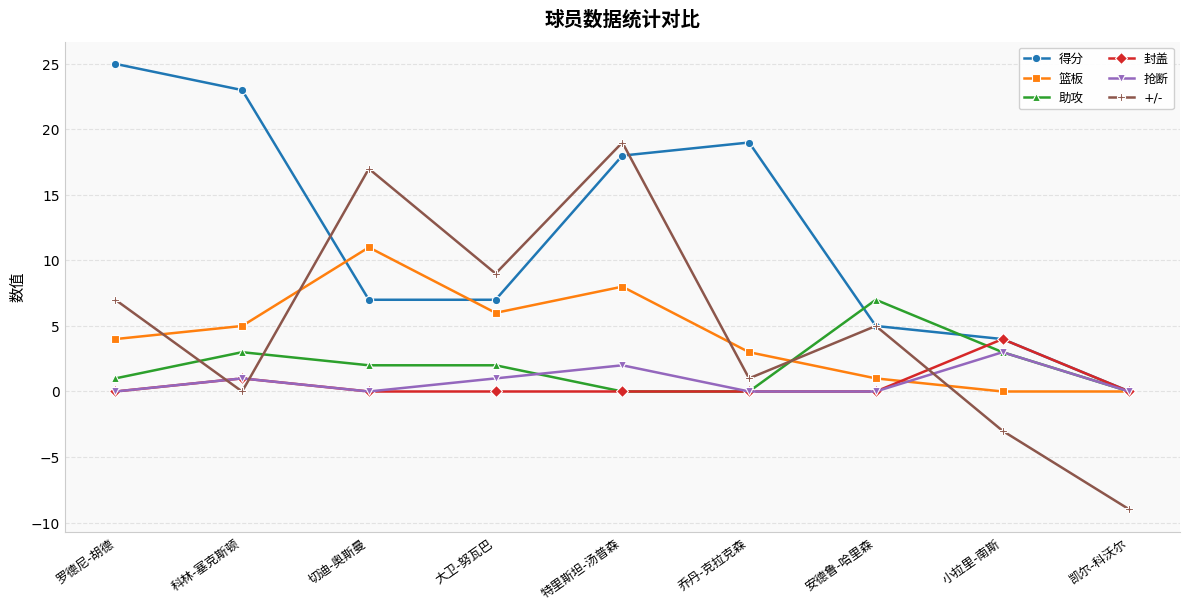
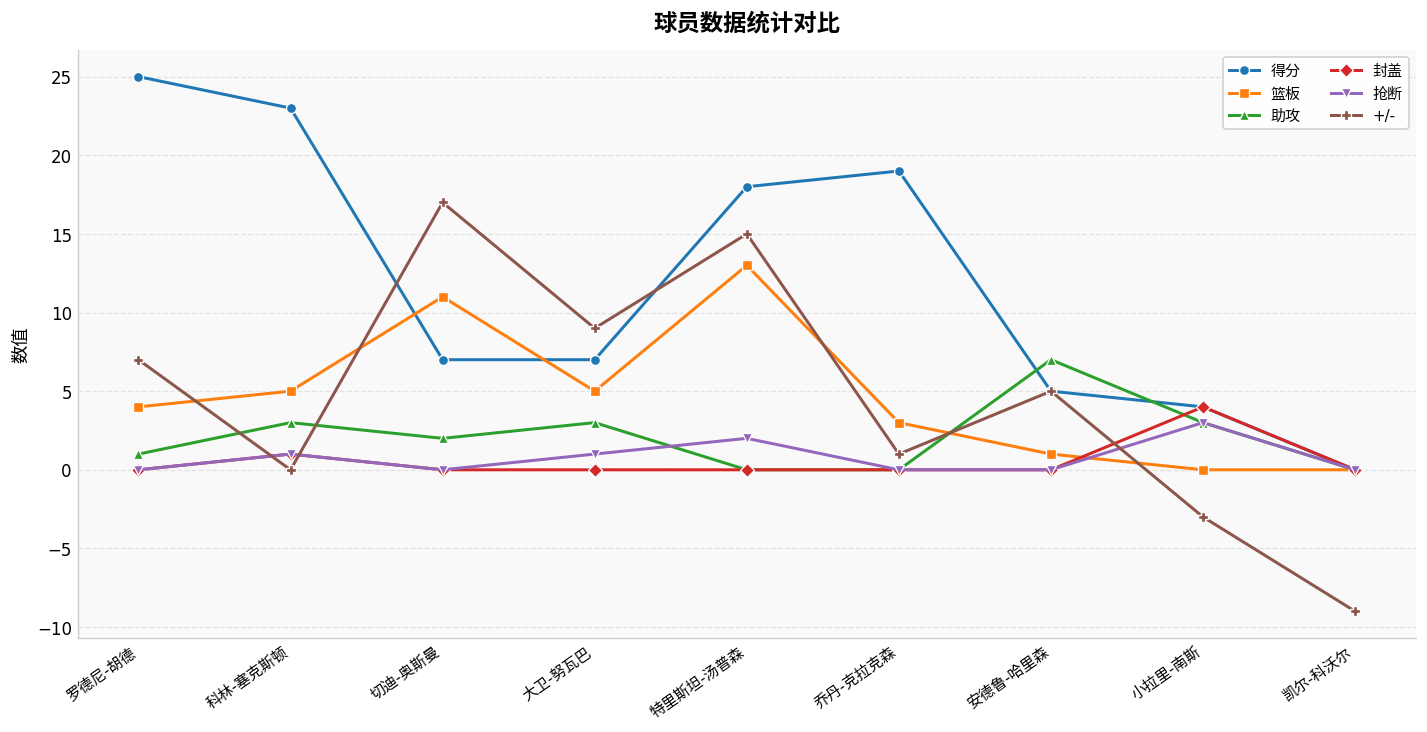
篮板, 大卫-努瓦巴: 6 -> 5
助攻, 大卫-努瓦巴: 2 -> 3
篮板, 特里斯坦-汤普森: 8 -> 13
+/-, 特里斯坦-汤普森: 19 -> 15
